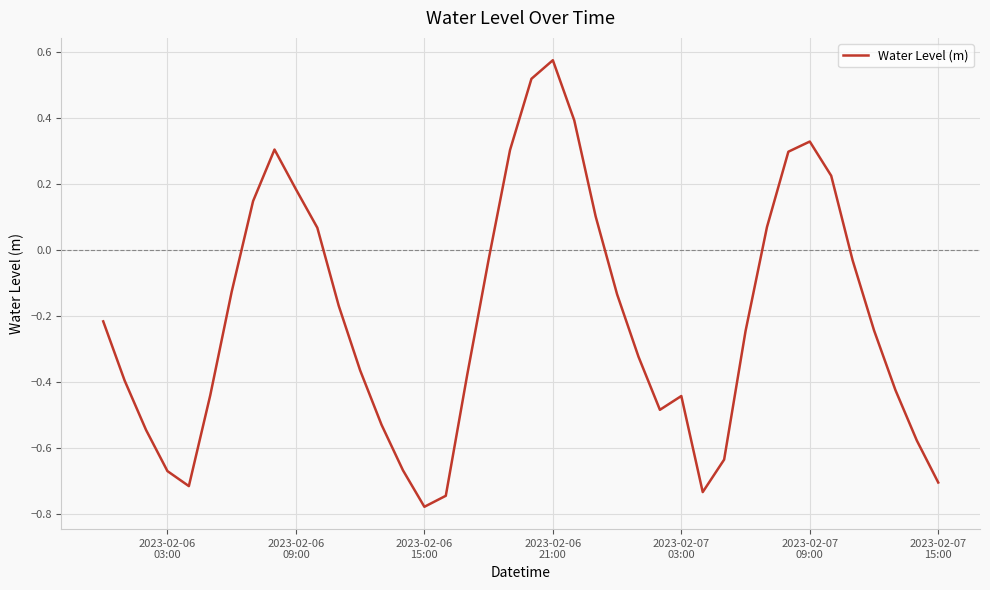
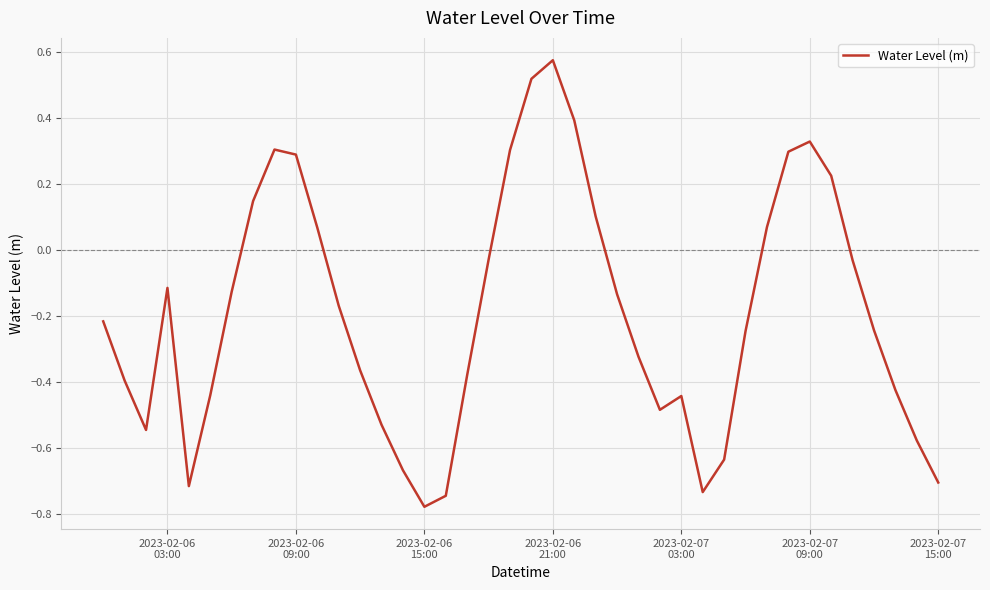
2023-02-06 03:00: -0.67 -> -0.12
2023-02-06 09:00: 0.18 -> 0.29
